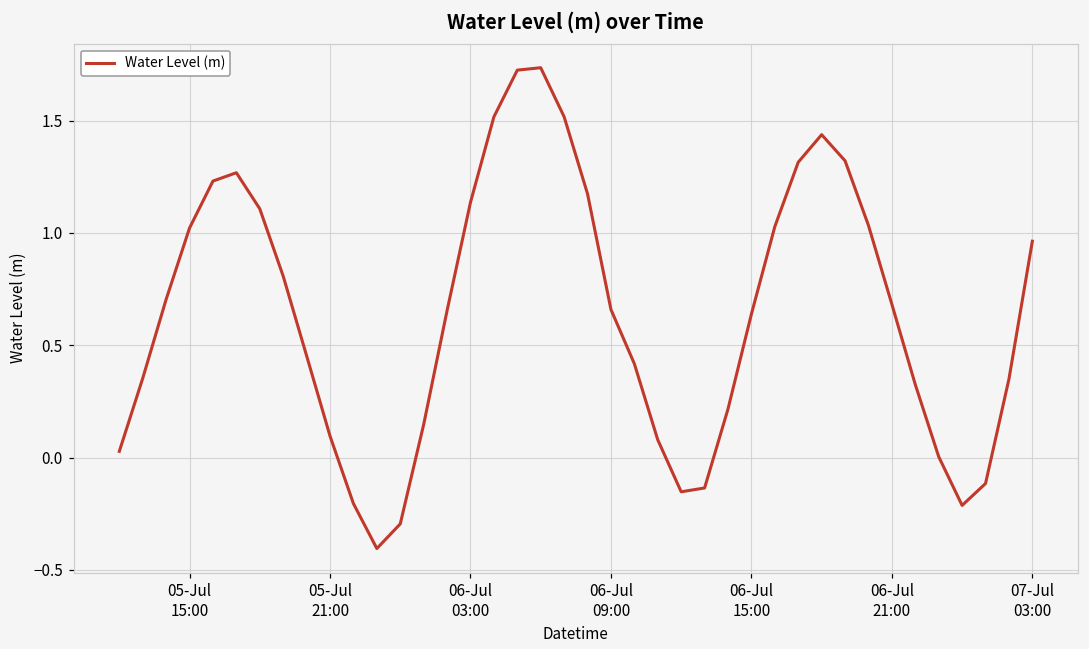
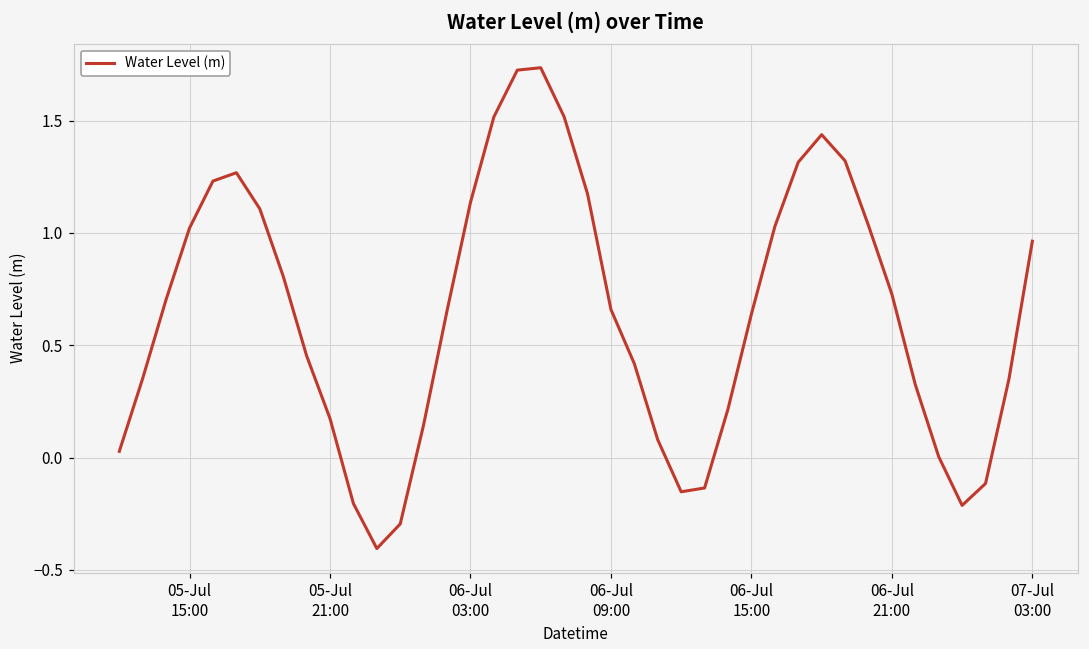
05-Jul 21:00: 0.10 -> 0.17
06-Jul 21:00: 0.68 -> 0.73
